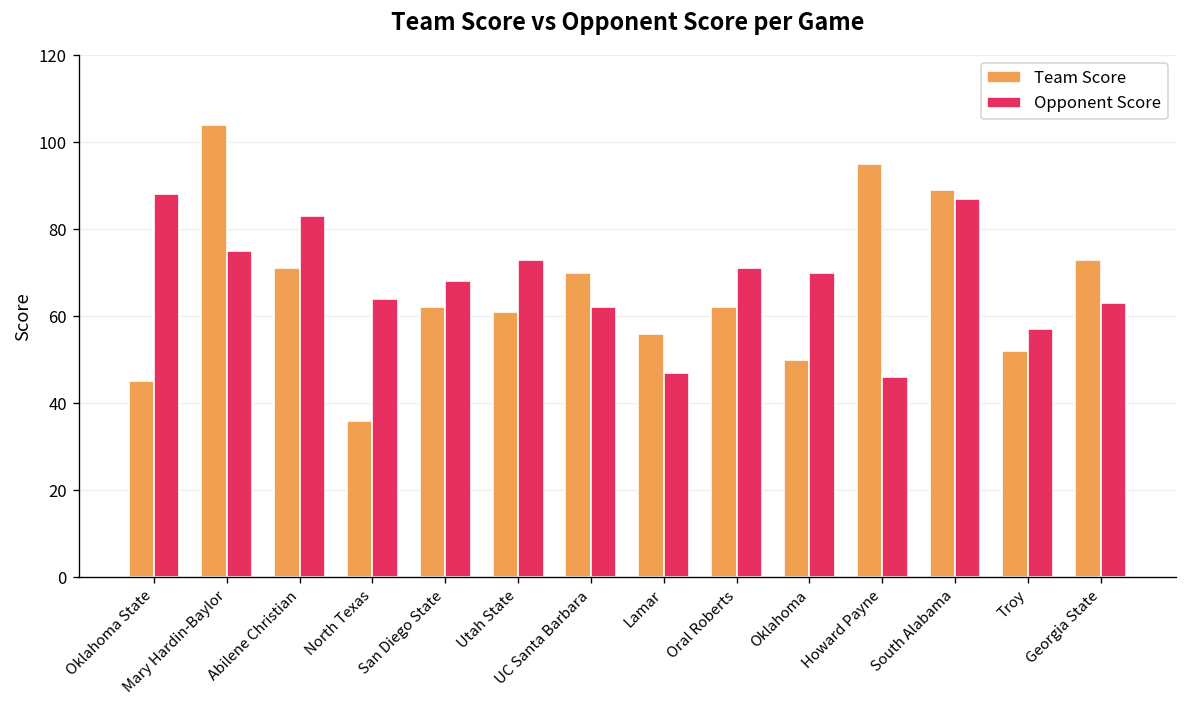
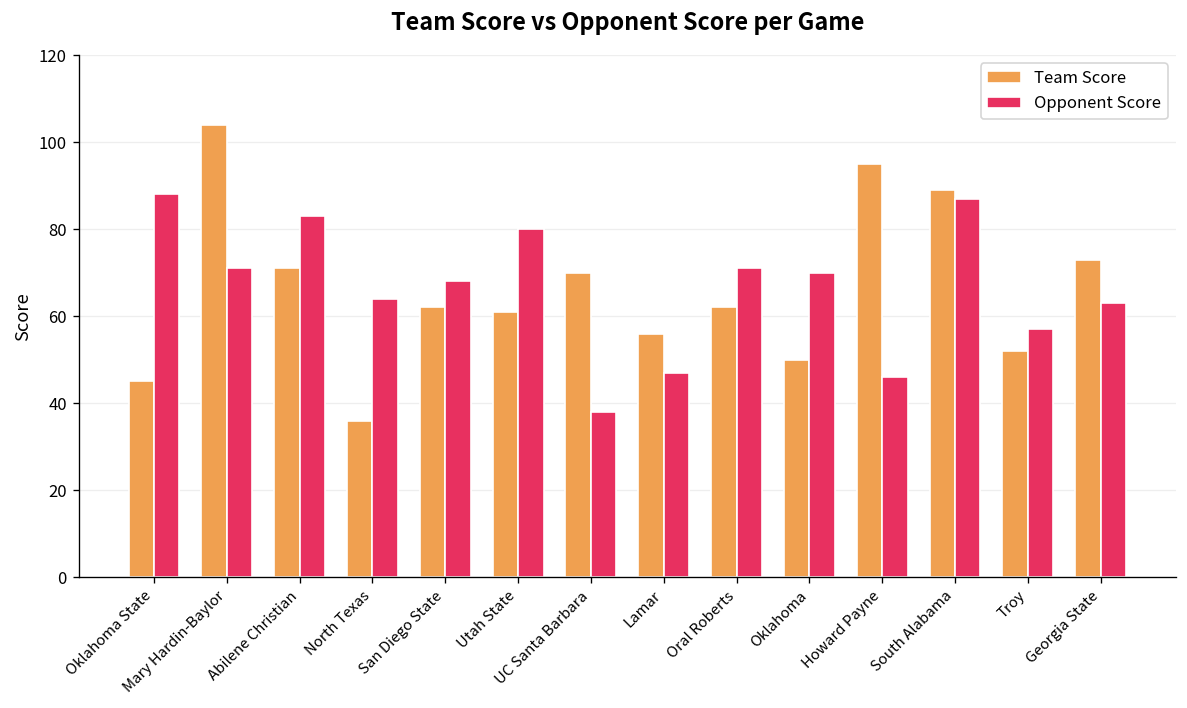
Opponent Score, Mary Hardin-Baylor: 75 -> 71
Opponent Score, Utah State: 73 -> 80
Opponent Score, UC Santa Barbara: 62 -> 38
